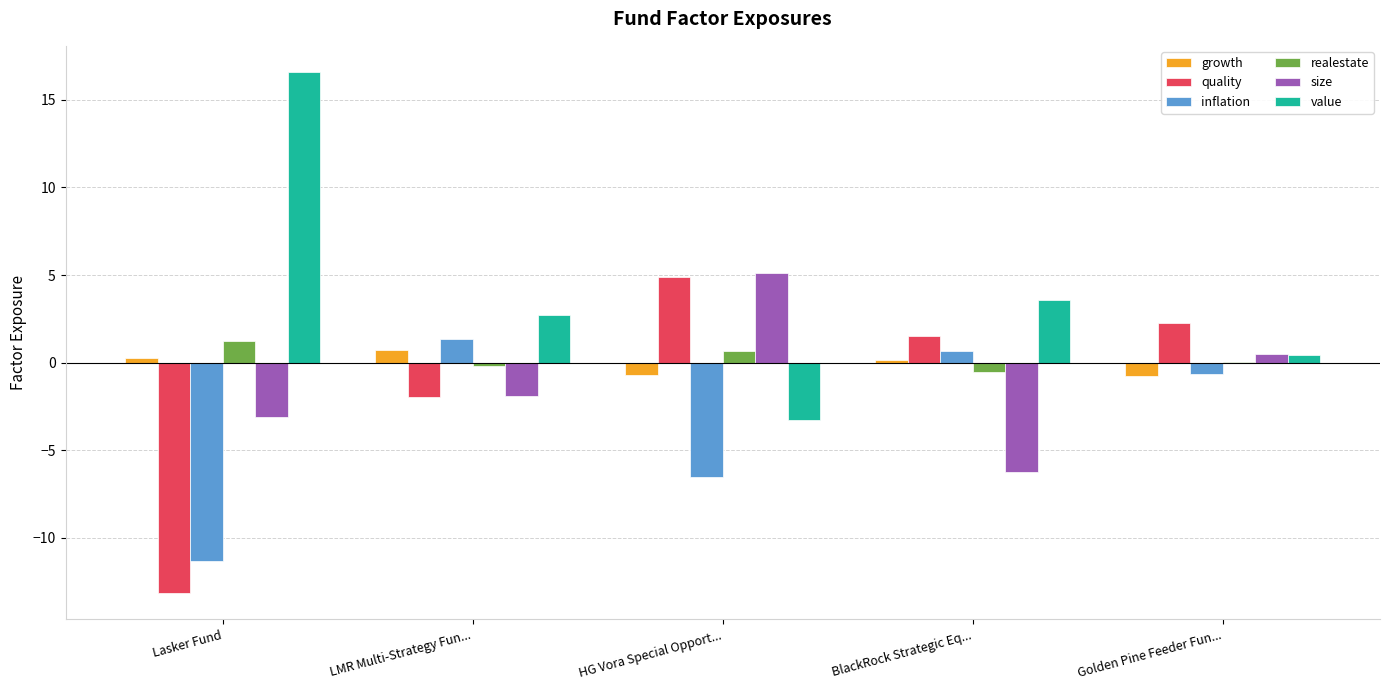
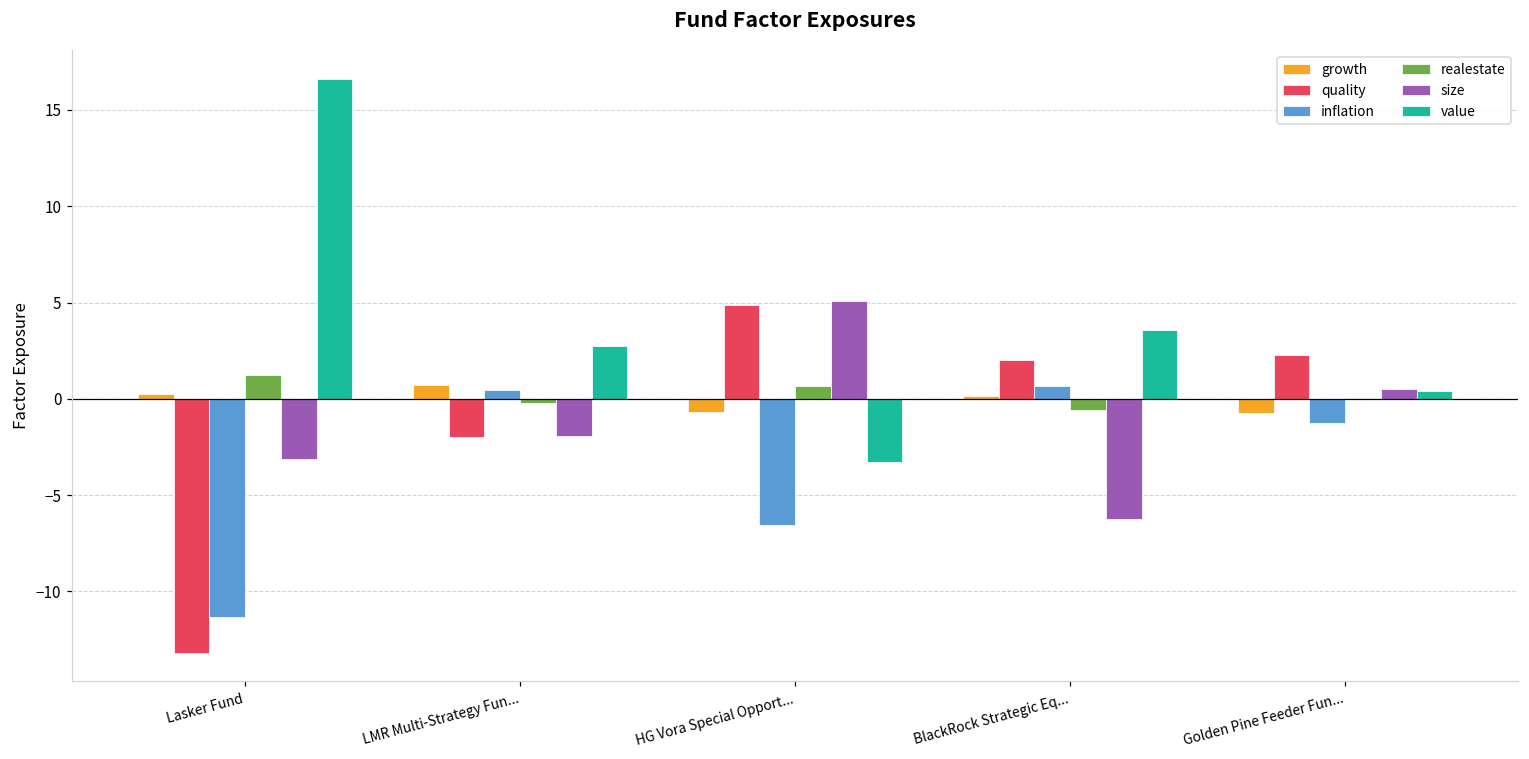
inflation, LMR Multi-Strategy Fun...: 1.3 -> 0.5
quality, BlackRock Strategic Eq...: 1.5 -> 2.0
inflation, Golden Pine Feeder Fun...: -0.7 -> -1.3
